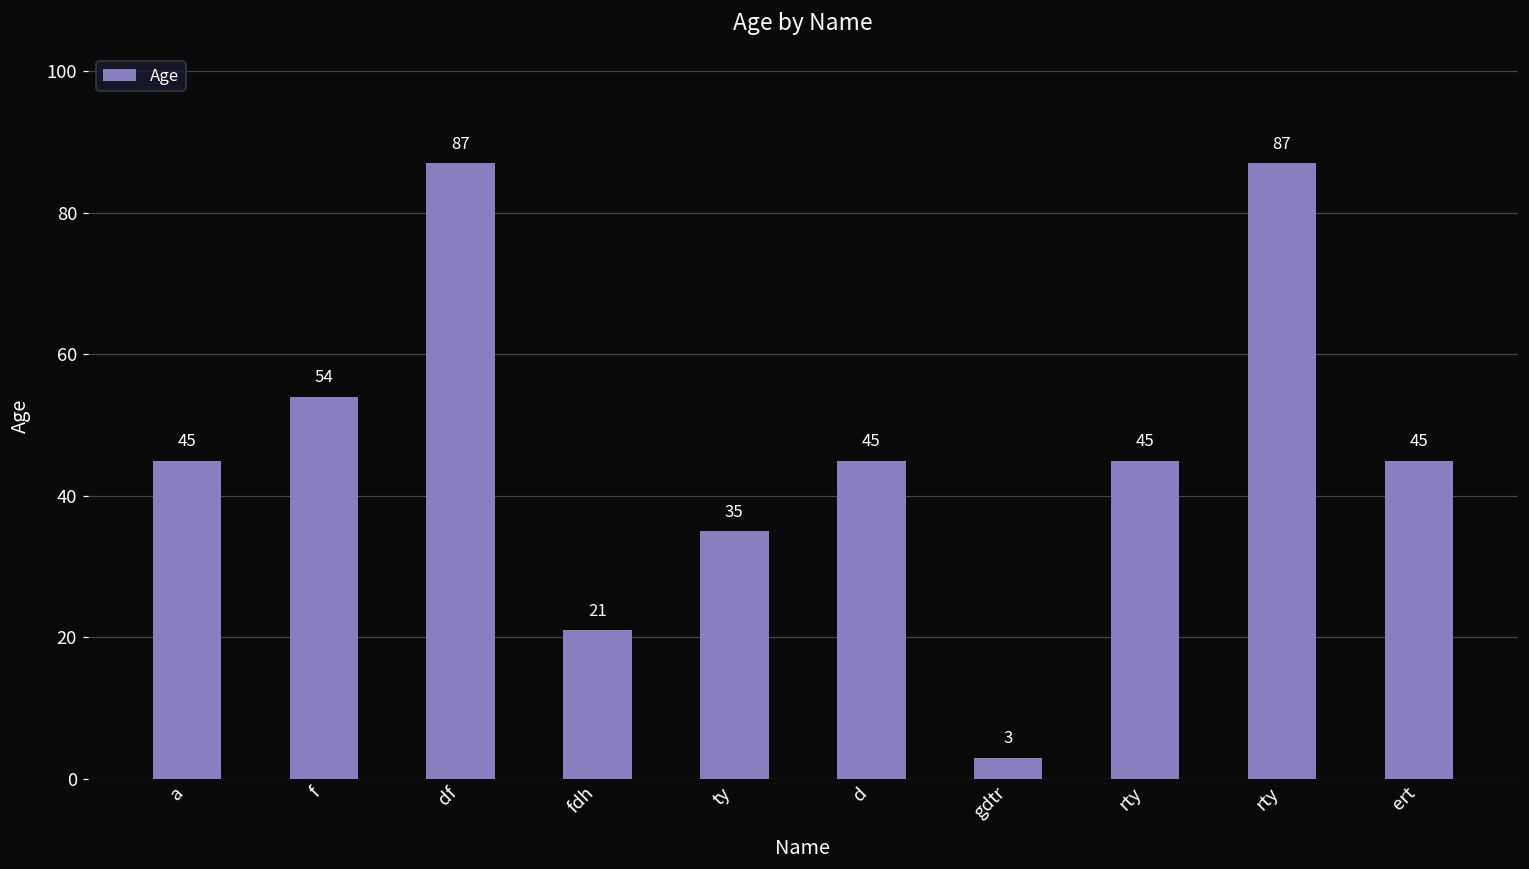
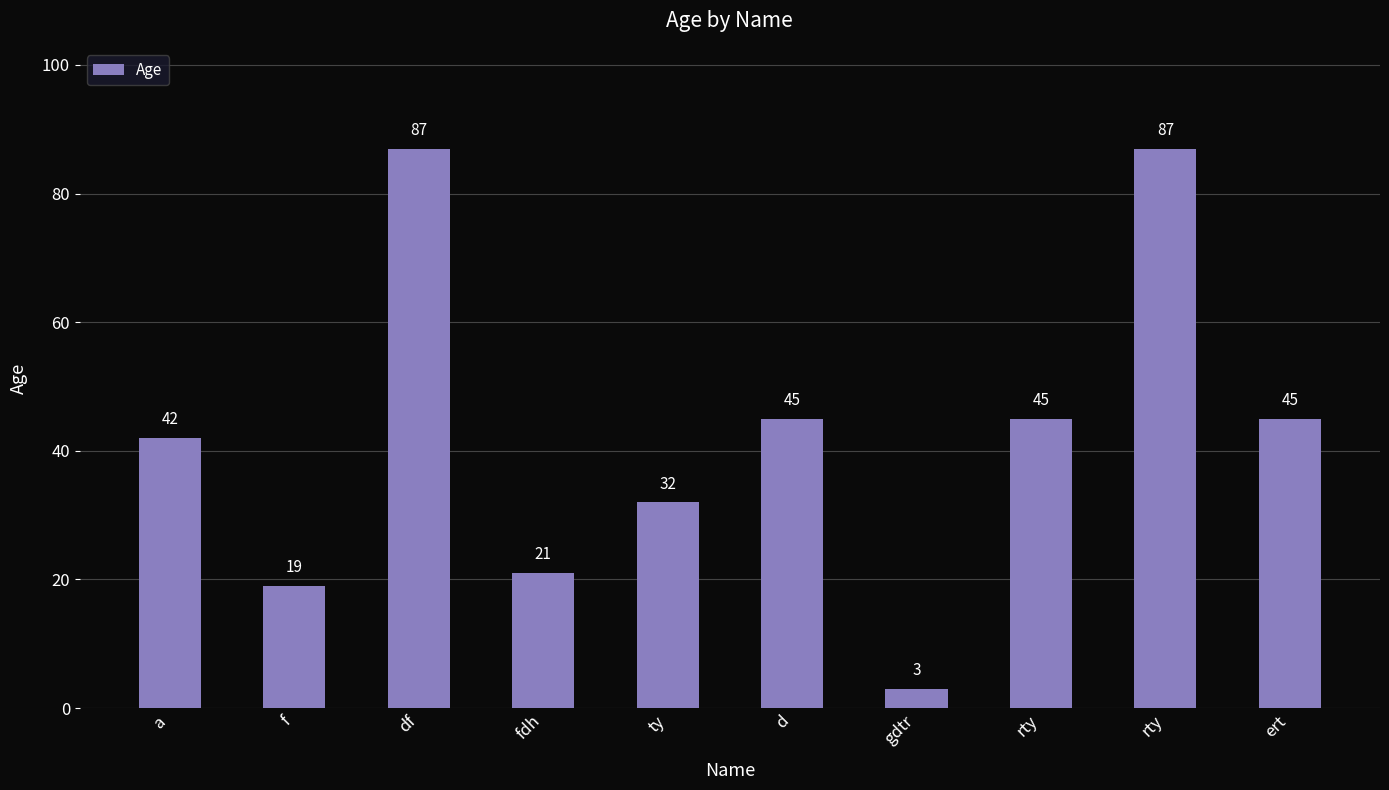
a: 45 -> 42
f: 54 -> 19
ty: 35 -> 32
